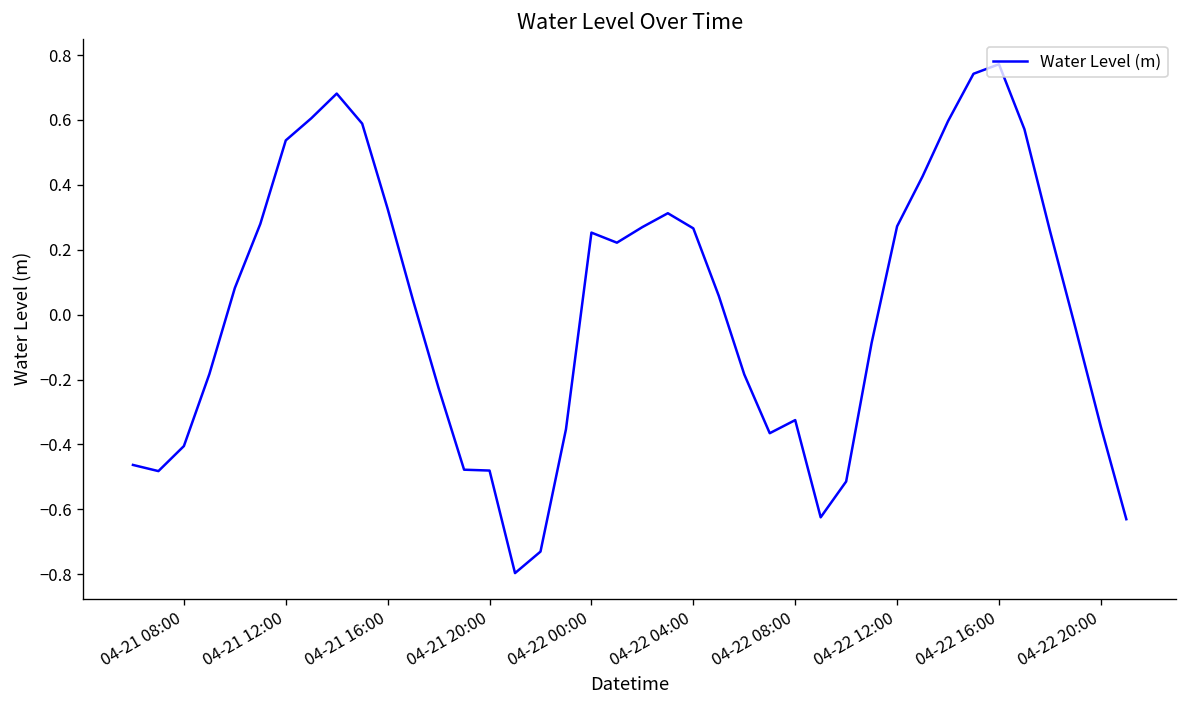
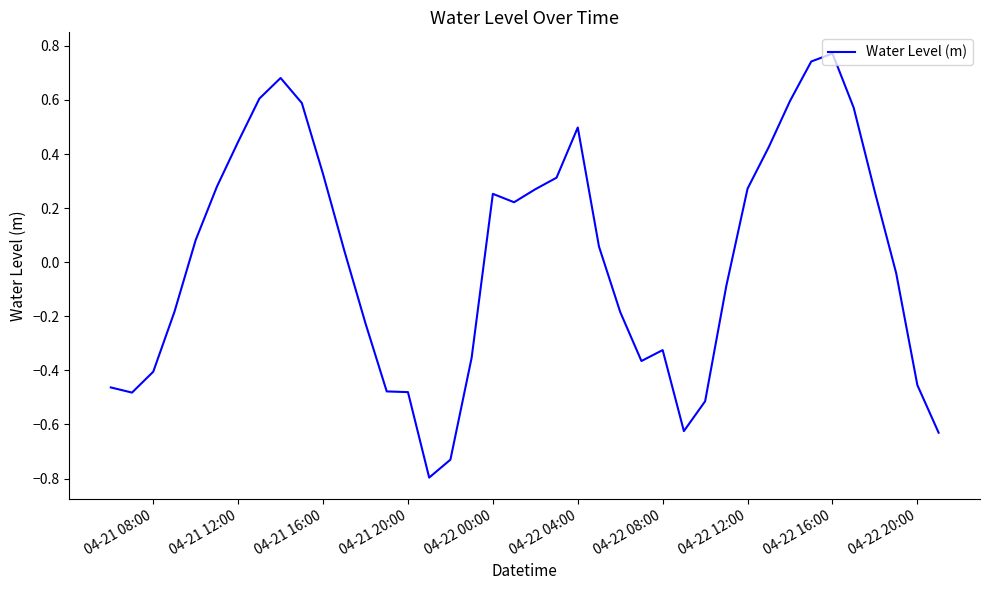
04-21 12:00: 0.54 -> 0.45
04-22 04:00: 0.27 -> 0.50
04-22 20:00: -0.35 -> -0.45
